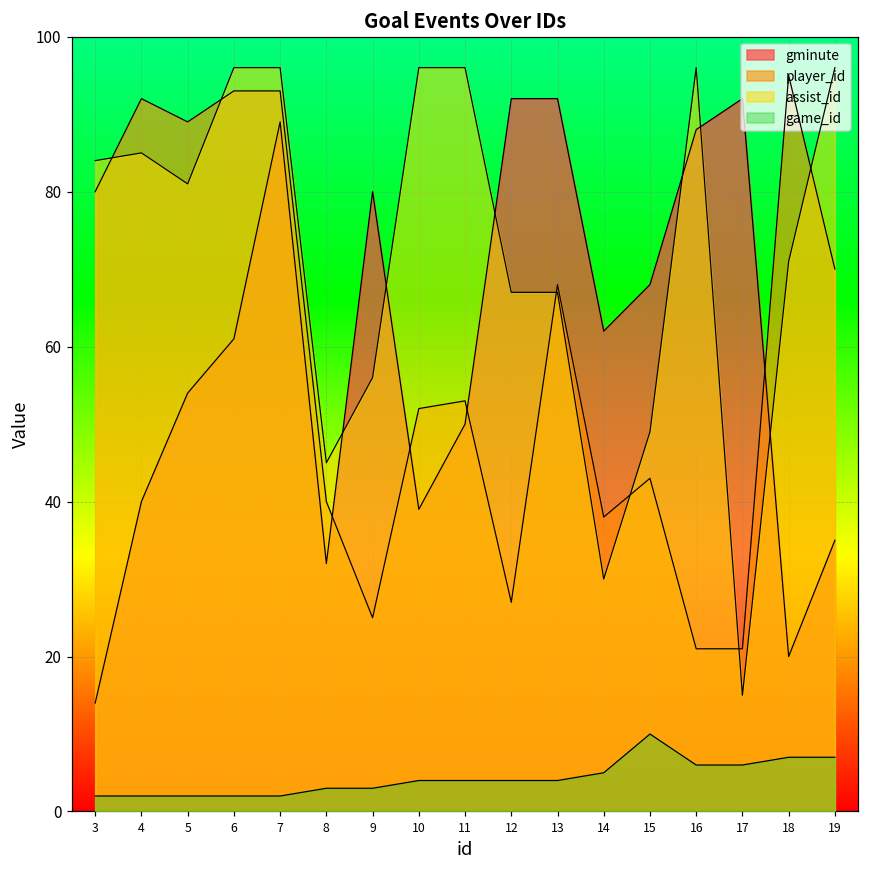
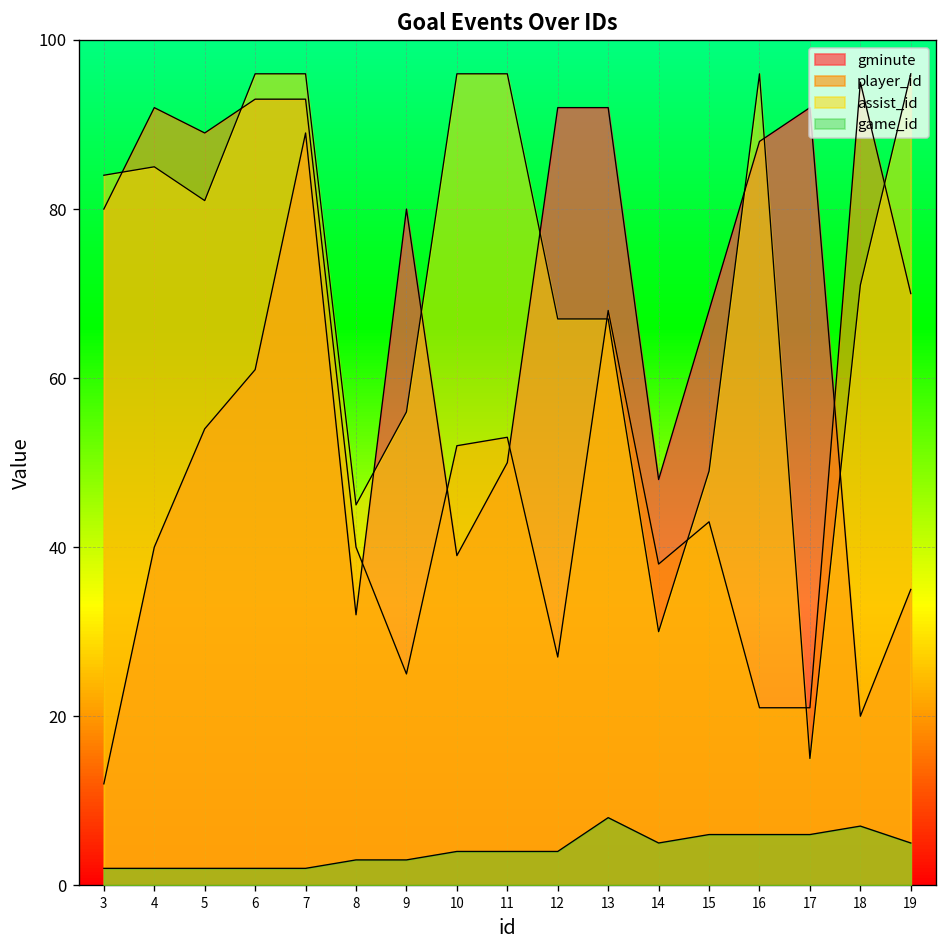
gminute, 3: 14 -> 12
game_id, 13: 4 -> 8
gminute, 14: 62 -> 48
game_id, 15: 10 -> 6
game_id, 19: 7 -> 5
